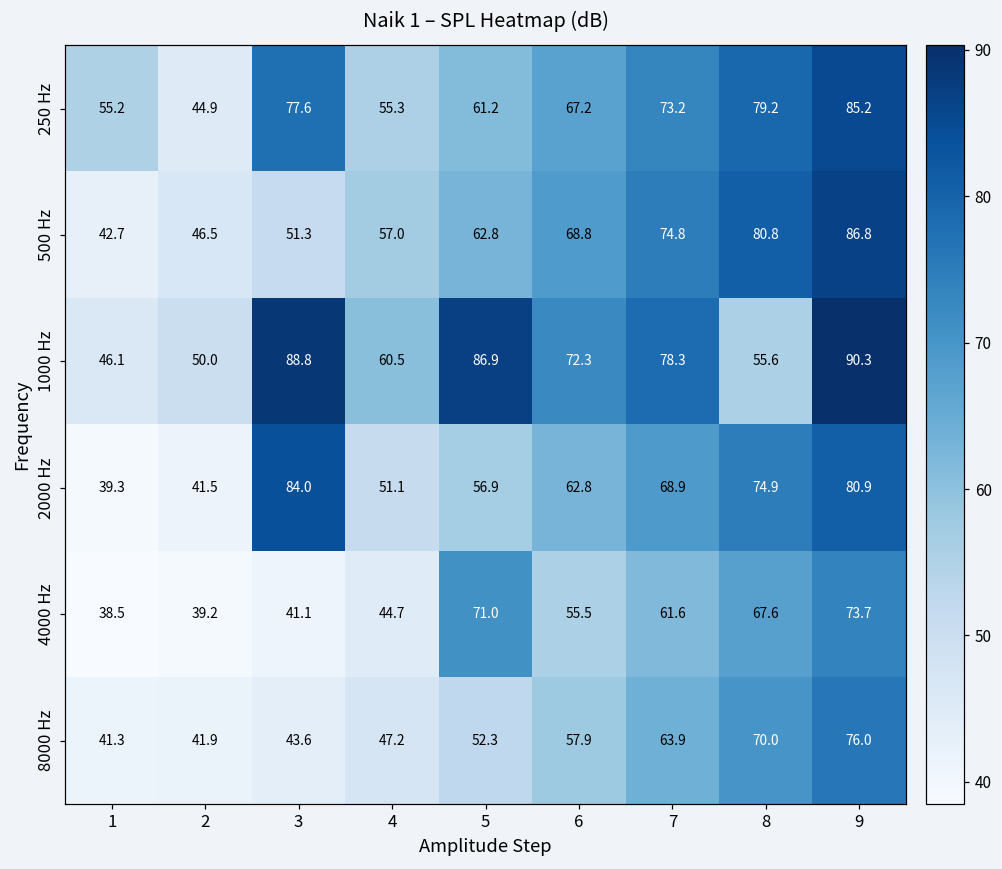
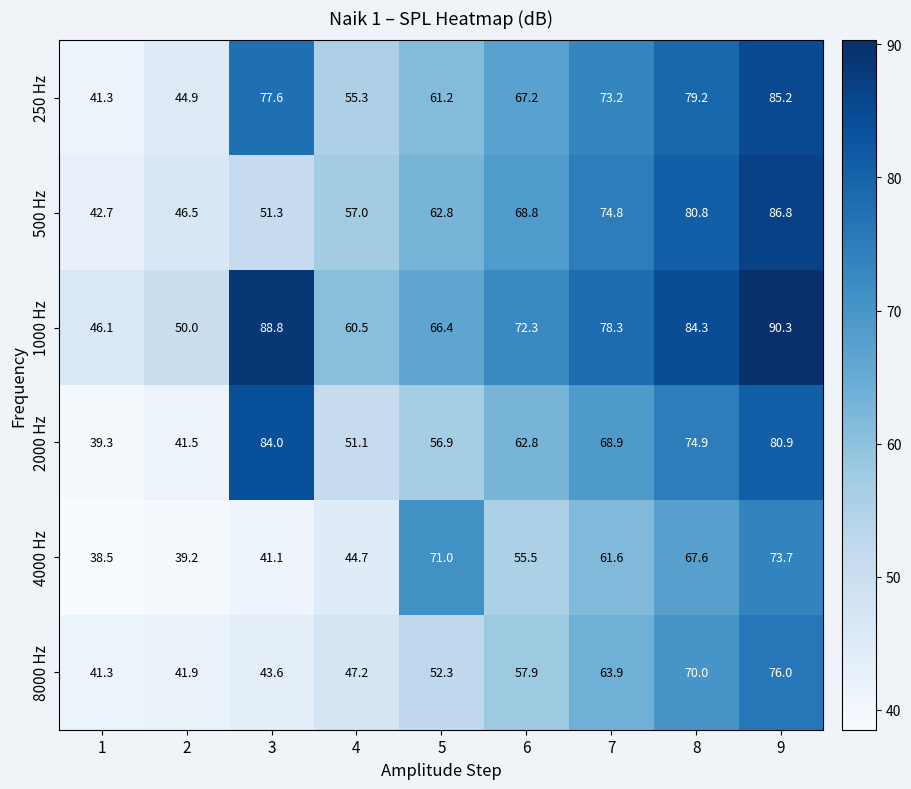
250 Hz, 1: 55.2 -> 41.3
1000 Hz, 5: 86.9 -> 66.4
1000 Hz, 8: 55.6 -> 84.3
